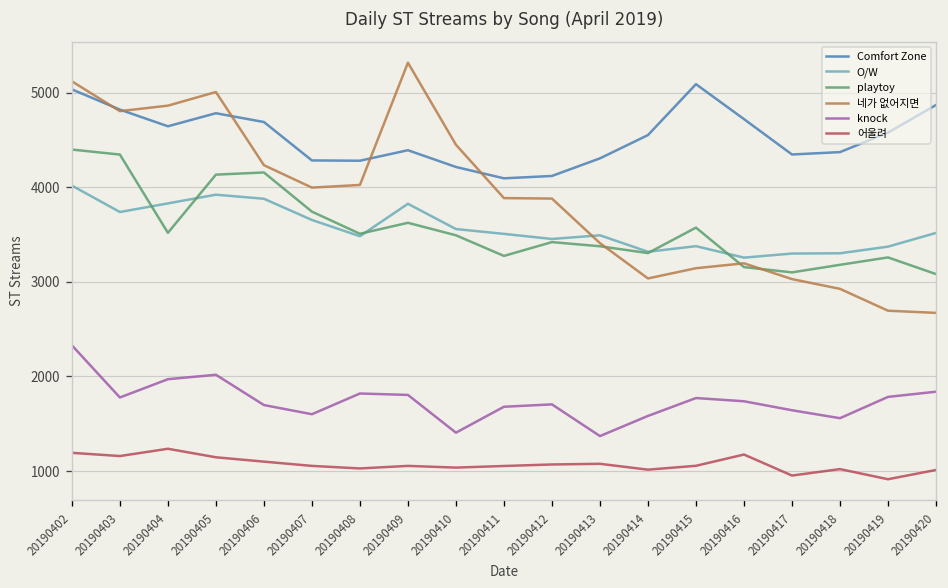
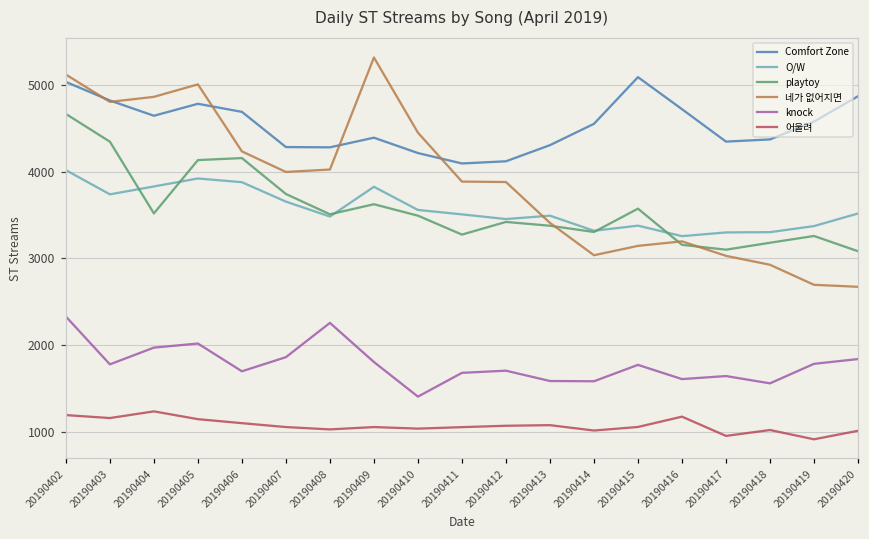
playtoy, 20190402: 4400 -> 4700
knock, 20190407: 1600 -> 1900
knock, 20190408: 1800 -> 2300
knock, 20190413: 1400 -> 1600
knock, 20190416: 1700 -> 1600
